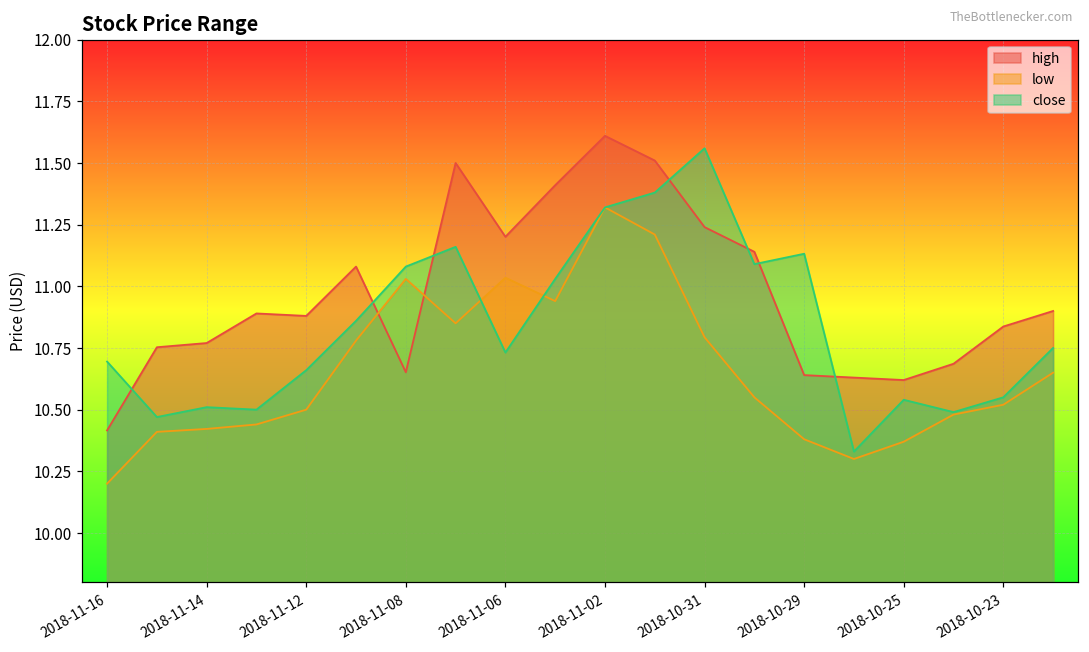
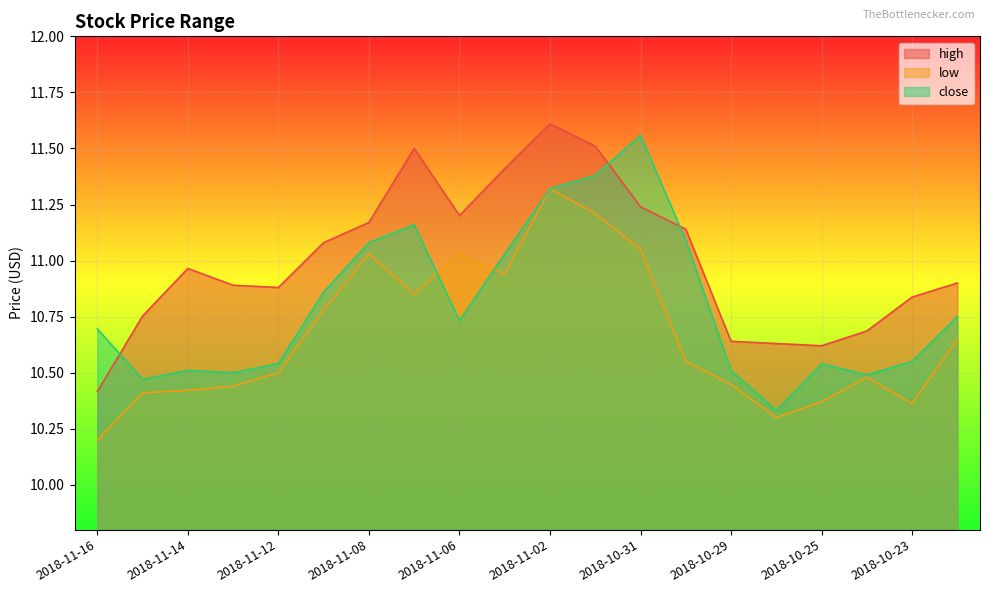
high, 2018-11-14: 10.77 -> 10.96
close, 2018-11-12: 10.66 -> 10.54
high, 2018-11-08: 10.65 -> 11.17
low, 2018-10-31: 10.79 -> 11.05
low, 2018-10-29: 10.38 -> 10.45
close, 2018-10-29: 11.13 -> 10.51
low, 2018-10-23: 10.52 -> 10.36
